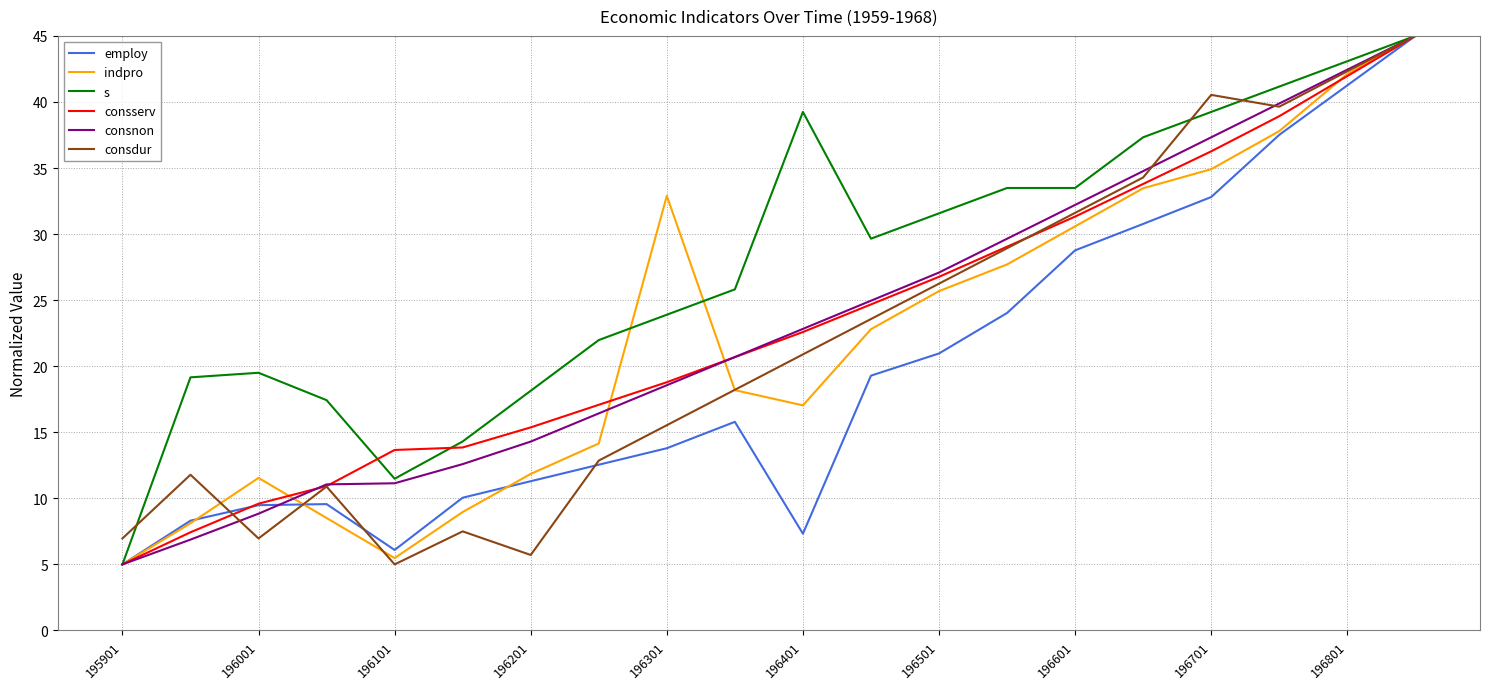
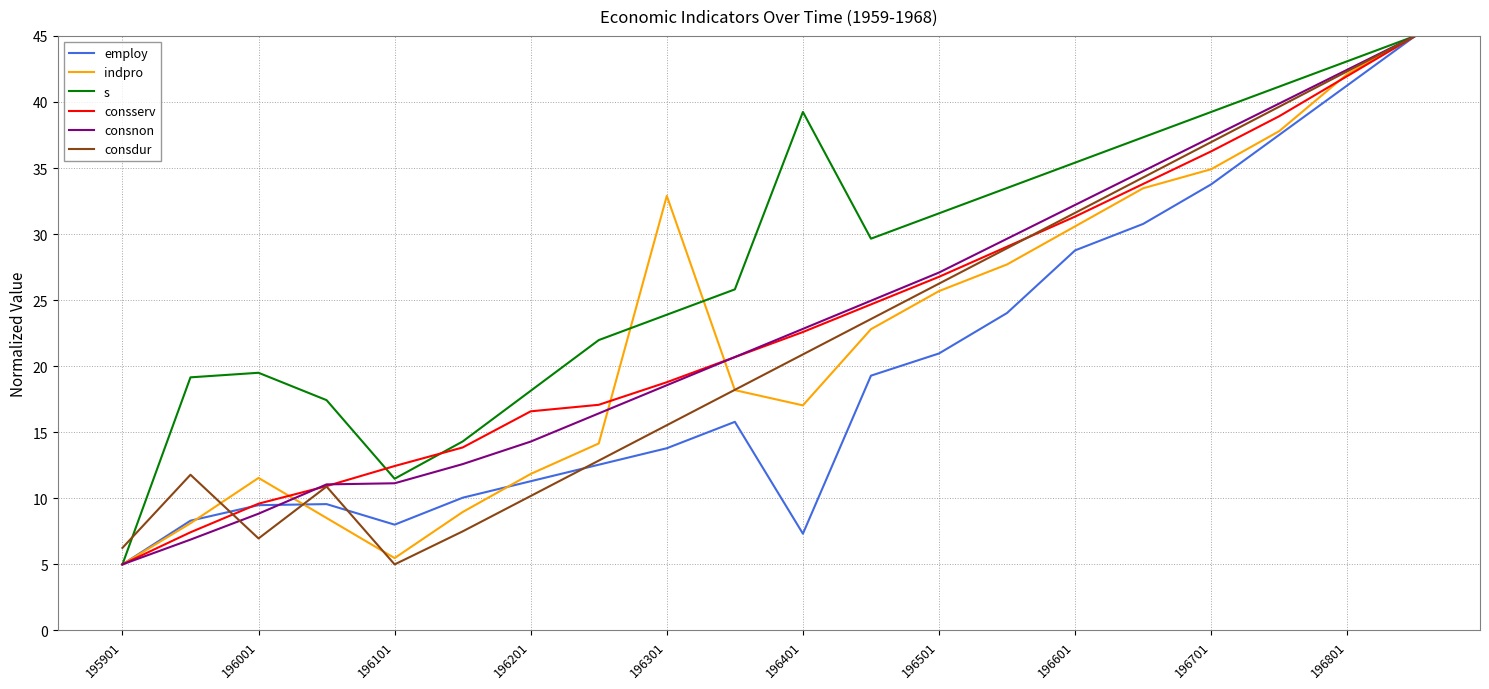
consdur, 195901: 7.0 -> 6.2
employ, 196101: 6.1 -> 8.0
consserv, 196101: 13.7 -> 12.4
consserv, 196201: 15.4 -> 16.6
consdur, 196201: 5.7 -> 10.2
s, 196601: 33.5 -> 35.4
employ, 196701: 32.8 -> 33.8
consdur, 196701: 40.5 -> 37.0
